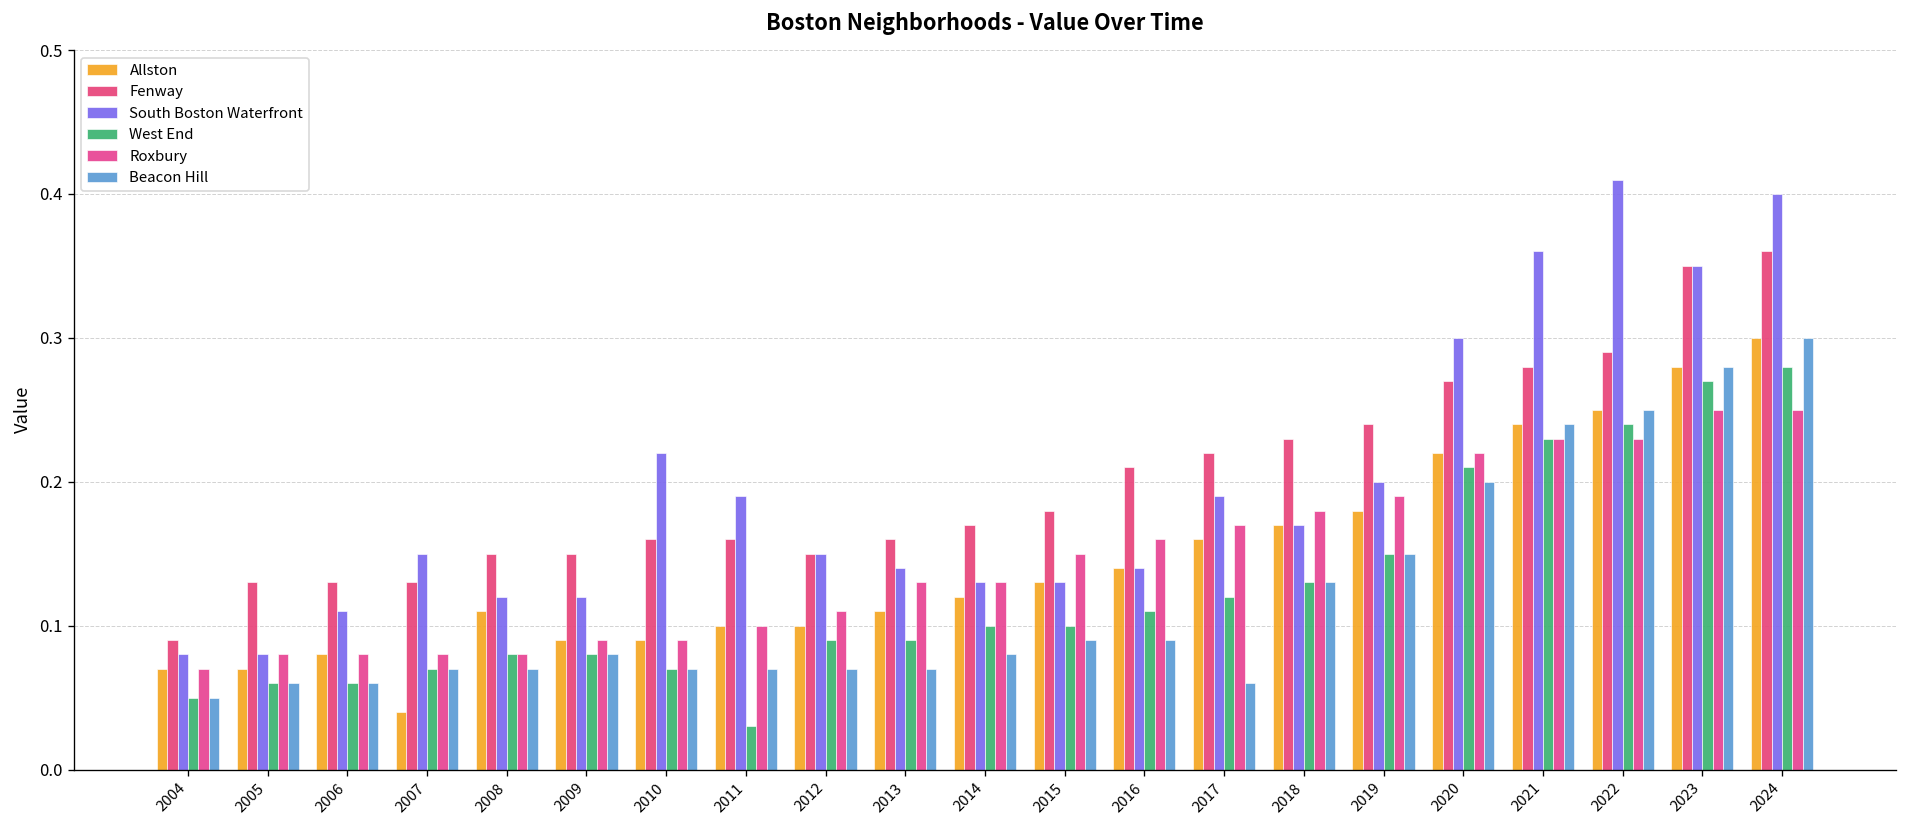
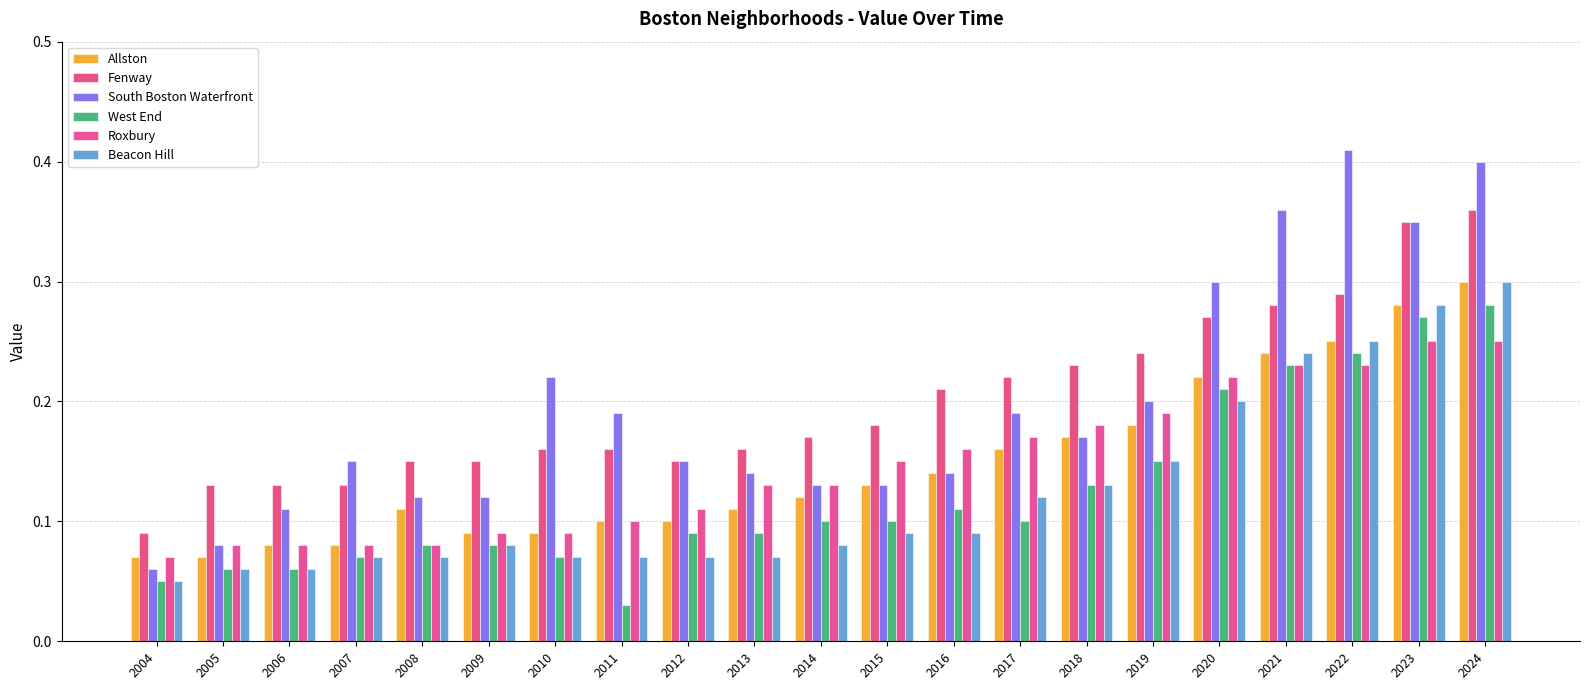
South Boston Waterfront, 2004: 0.08 -> 0.06
Allston, 2007: 0.04 -> 0.08
West End, 2017: 0.12 -> 0.10
Beacon Hill, 2017: 0.06 -> 0.12
